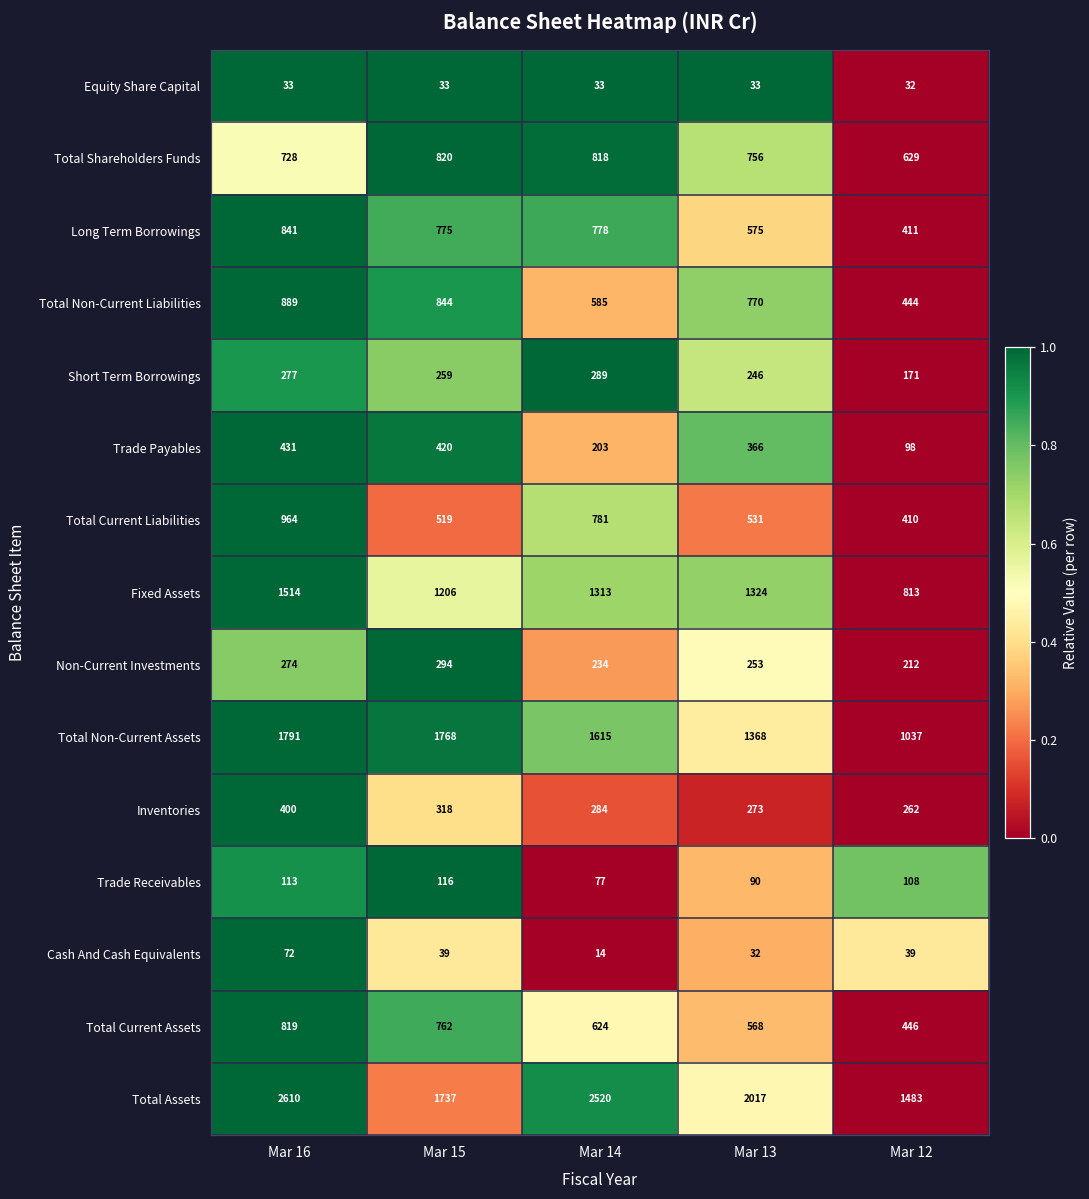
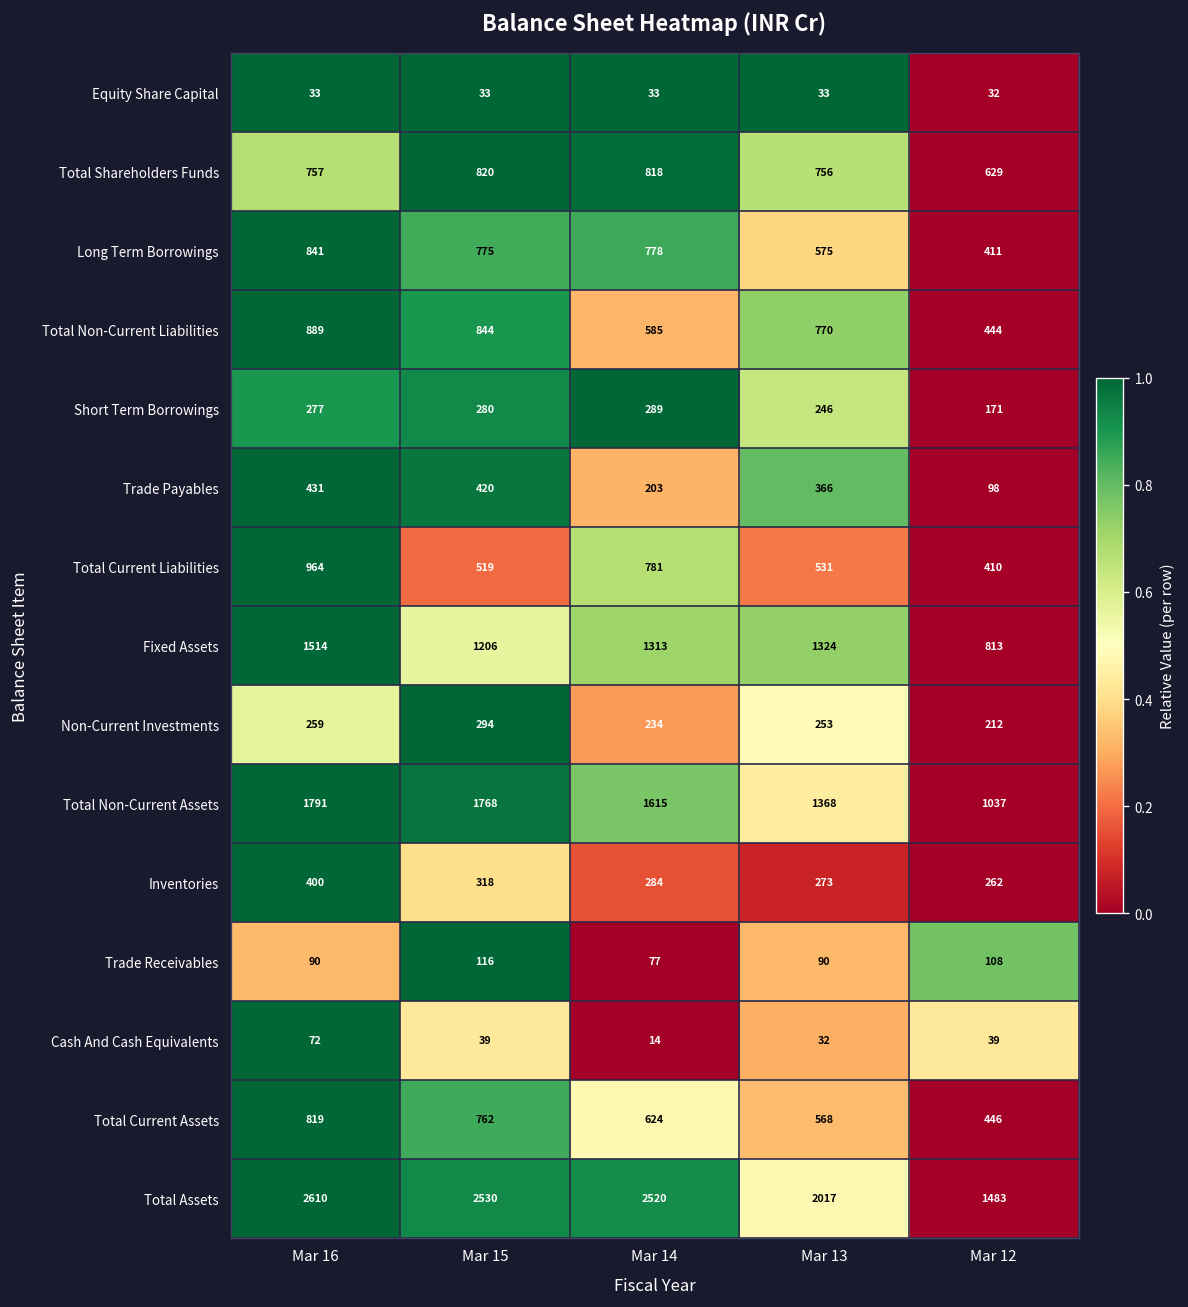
Total Shareholders Funds, Mar 16: 728 -> 757
Short Term Borrowings, Mar 15: 259 -> 280
Non-Current Investments, Mar 16: 274 -> 259
Trade Receivables, Mar 16: 113 -> 90
Total Assets, Mar 15: 1737 -> 2530
